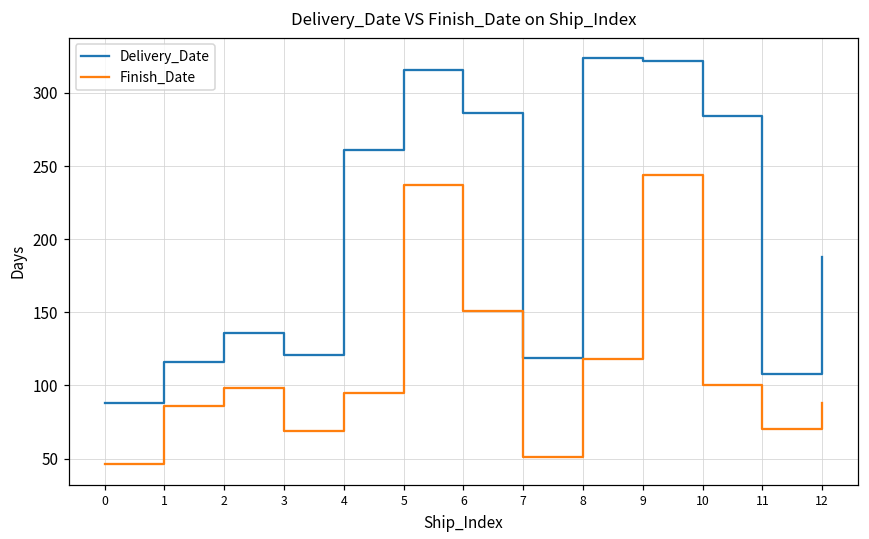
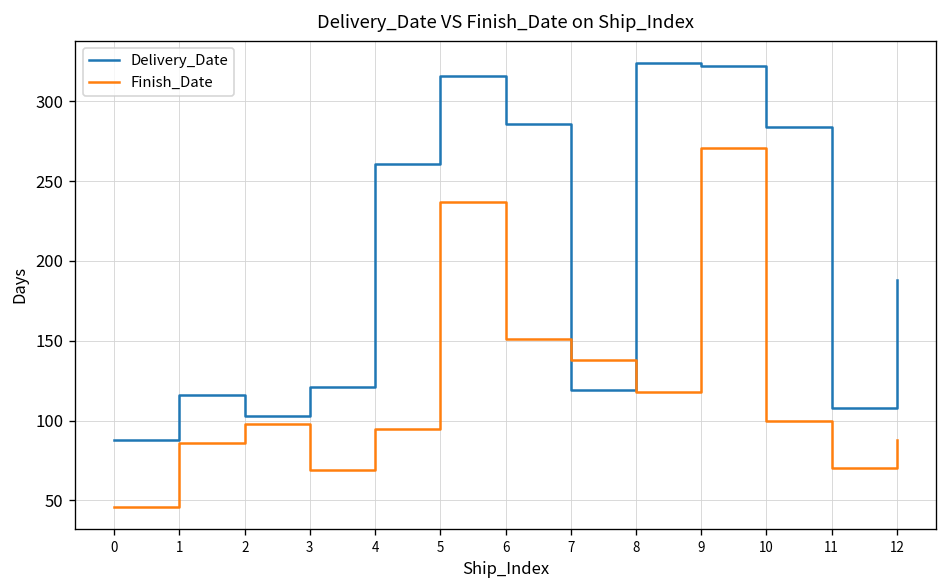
Delivery_Date, 2: 136 -> 103
Finish_Date, 7: 51 -> 138
Finish_Date, 9: 244 -> 271
